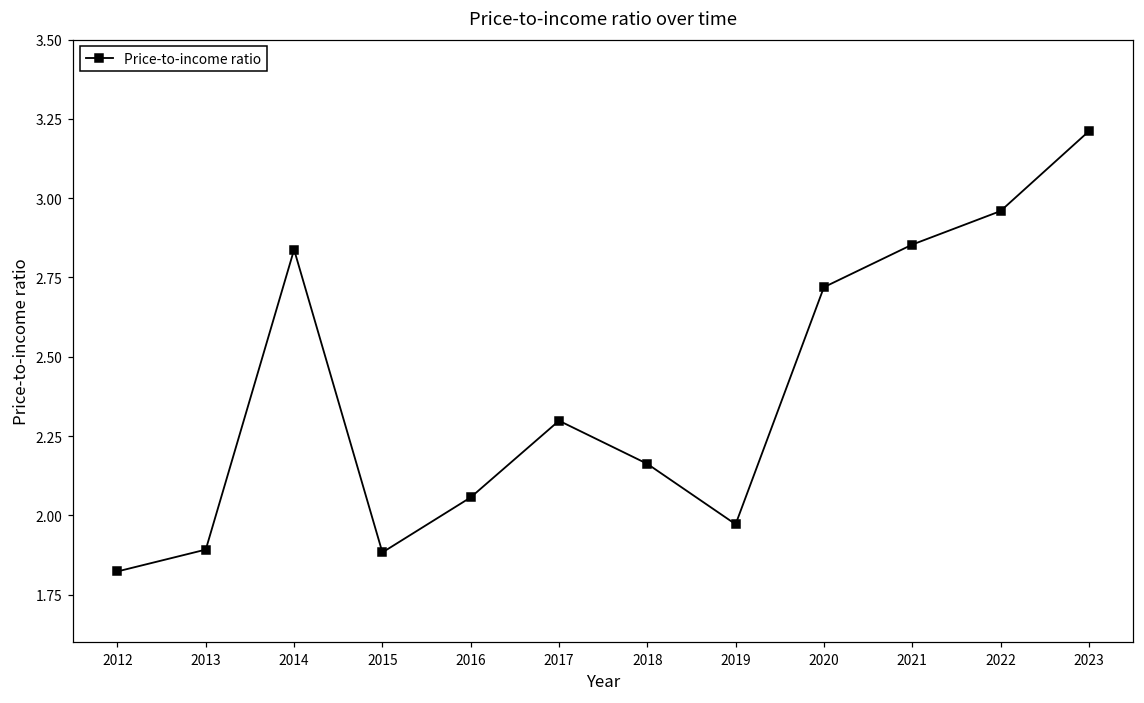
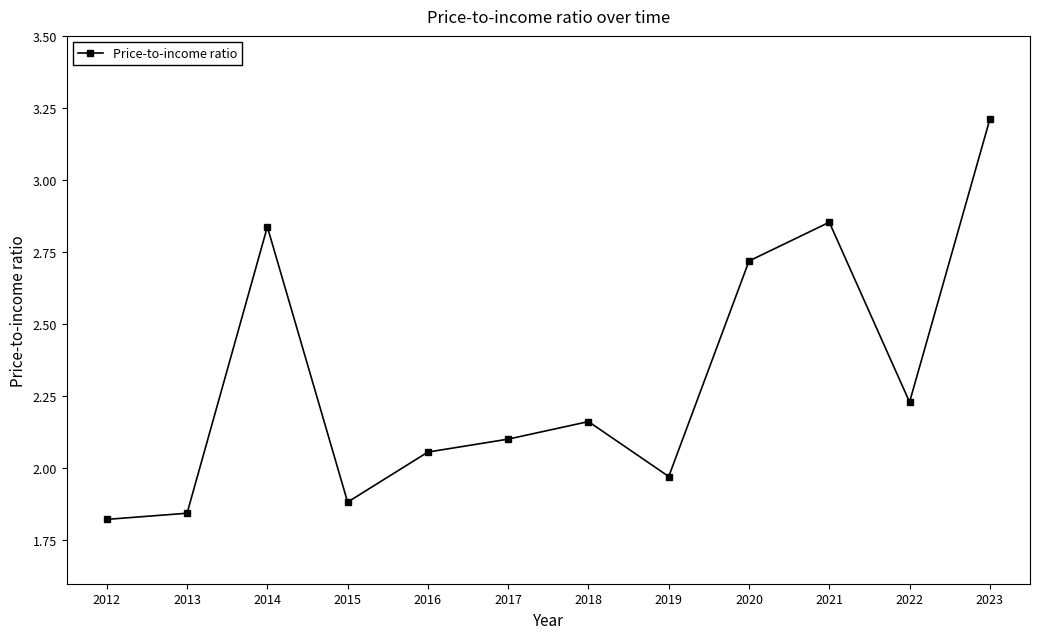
2013: 1.89 -> 1.84
2017: 2.30 -> 2.10
2022: 2.96 -> 2.23
